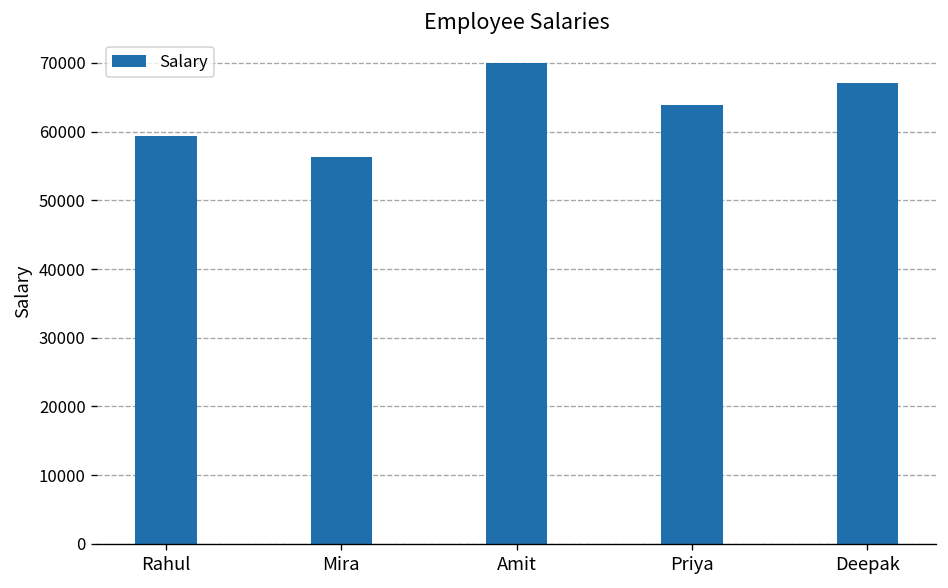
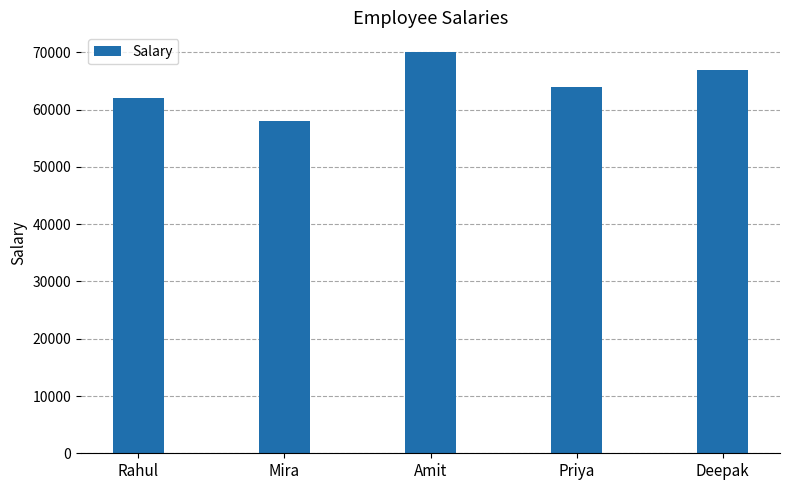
Rahul: 59000 -> 62000
Mira: 56000 -> 58000
